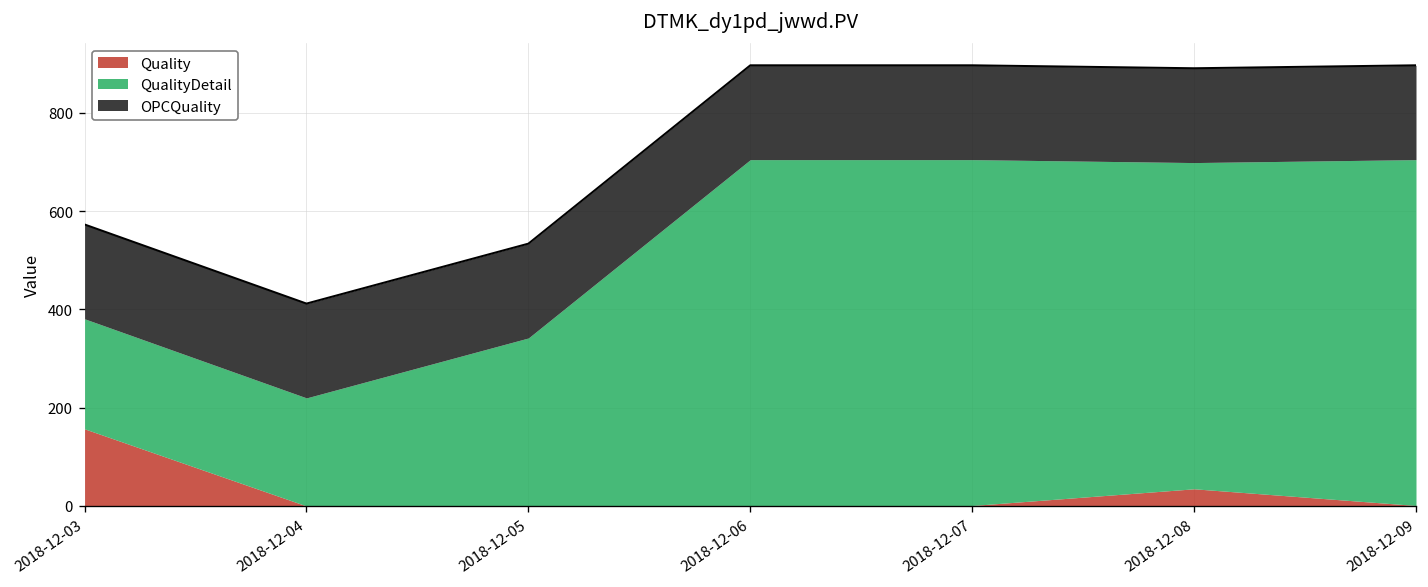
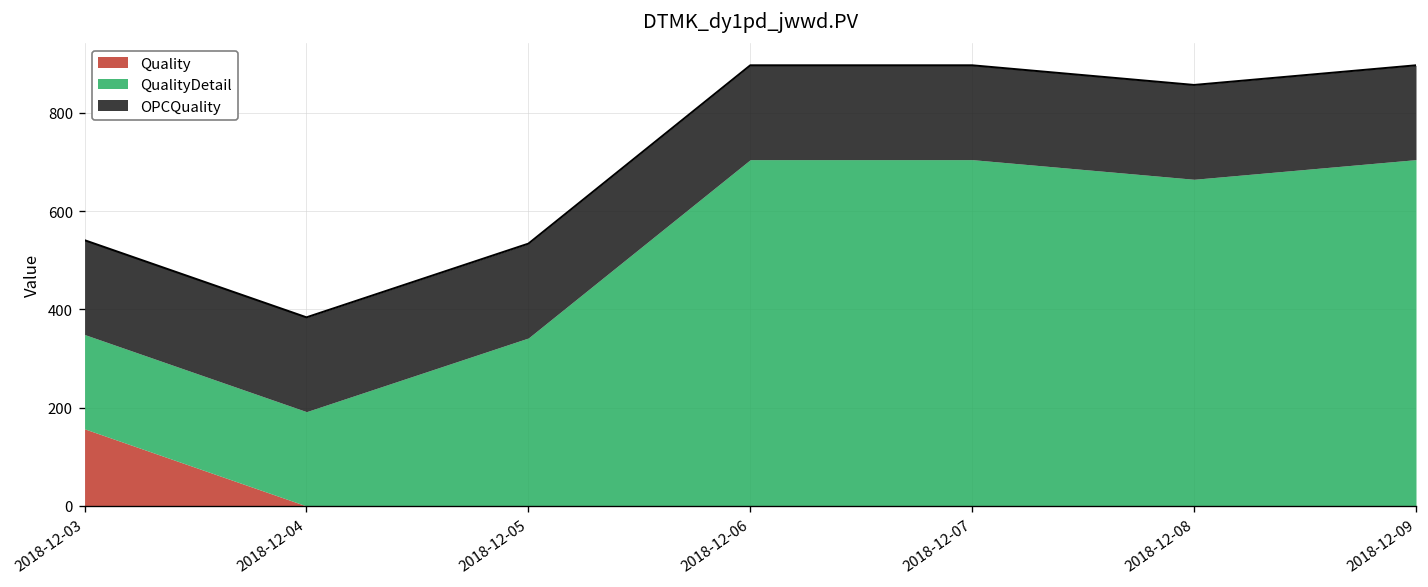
QualityDetail, 2018-12-03: 220 -> 190
QualityDetail, 2018-12-04: 220 -> 190
Quality, 2018-12-08: 40 -> 0
